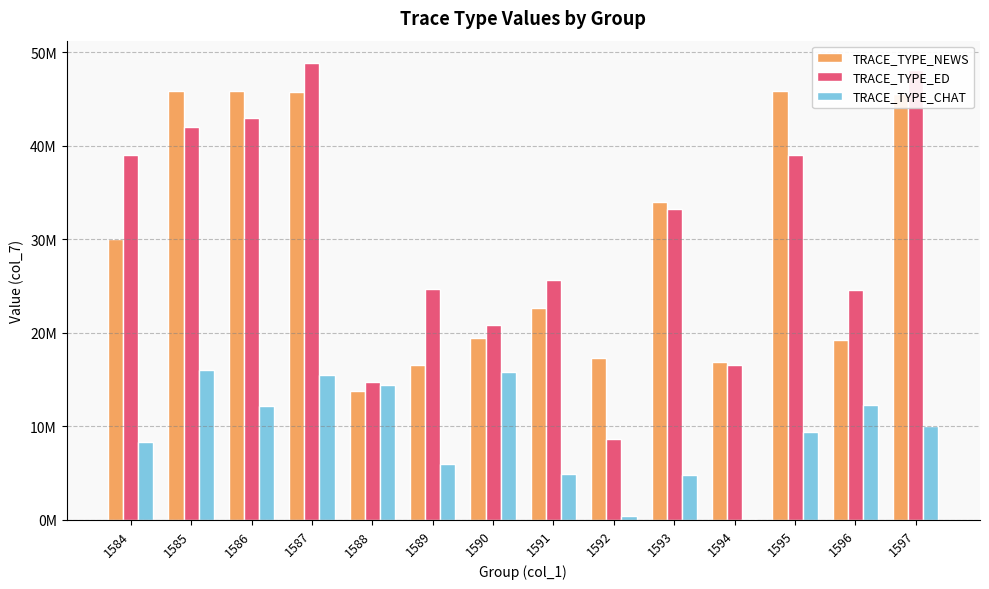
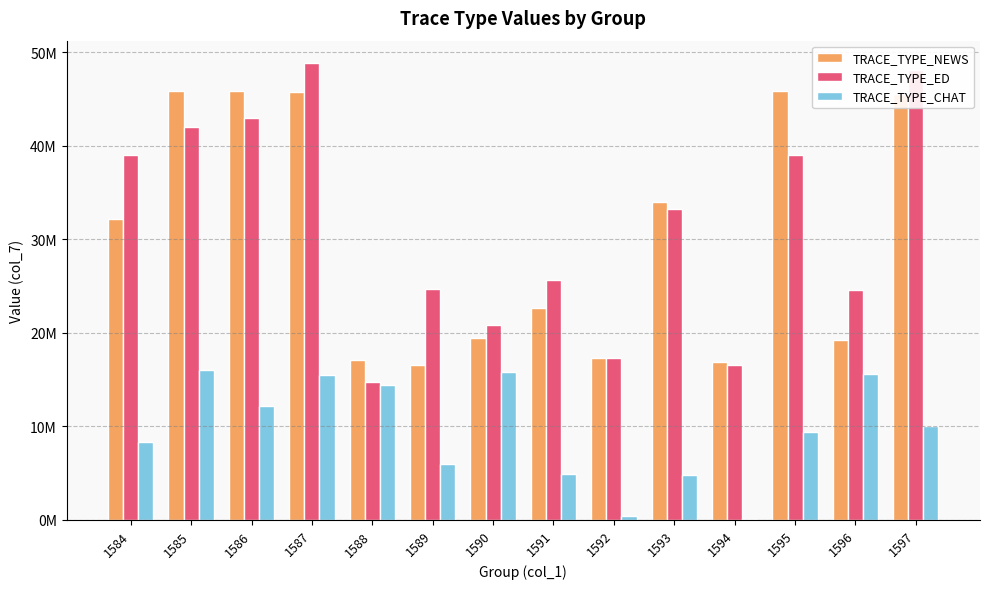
TRACE_TYPE_NEWS, 1584: 30000000 -> 32000000
TRACE_TYPE_NEWS, 1588: 14000000 -> 17000000
TRACE_TYPE_ED, 1592: 9000000 -> 17000000
TRACE_TYPE_CHAT, 1596: 12000000 -> 16000000
